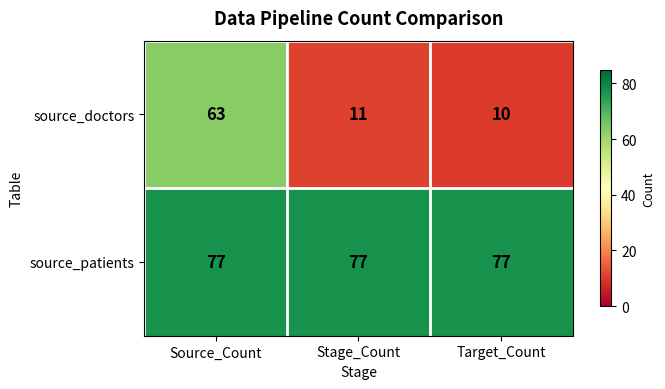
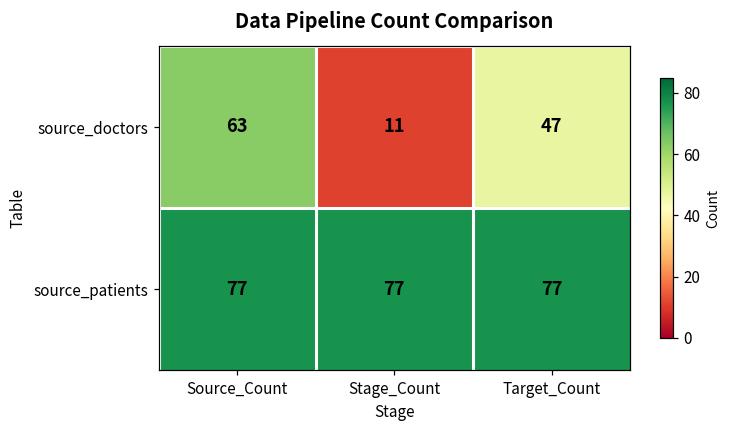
source_doctors, Target_Count: 10 -> 47
